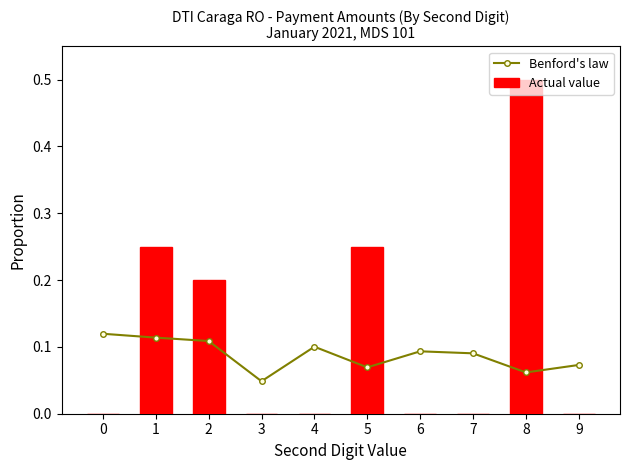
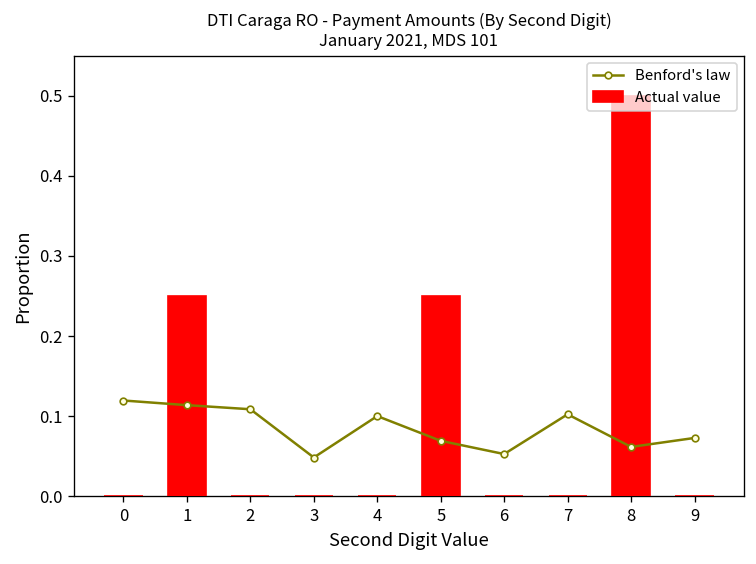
Actual value, 2: 0.2 -> 0.0
Benford's law, 6: 0.09 -> 0.05
Benford's law, 7: 0.09 -> 0.10
